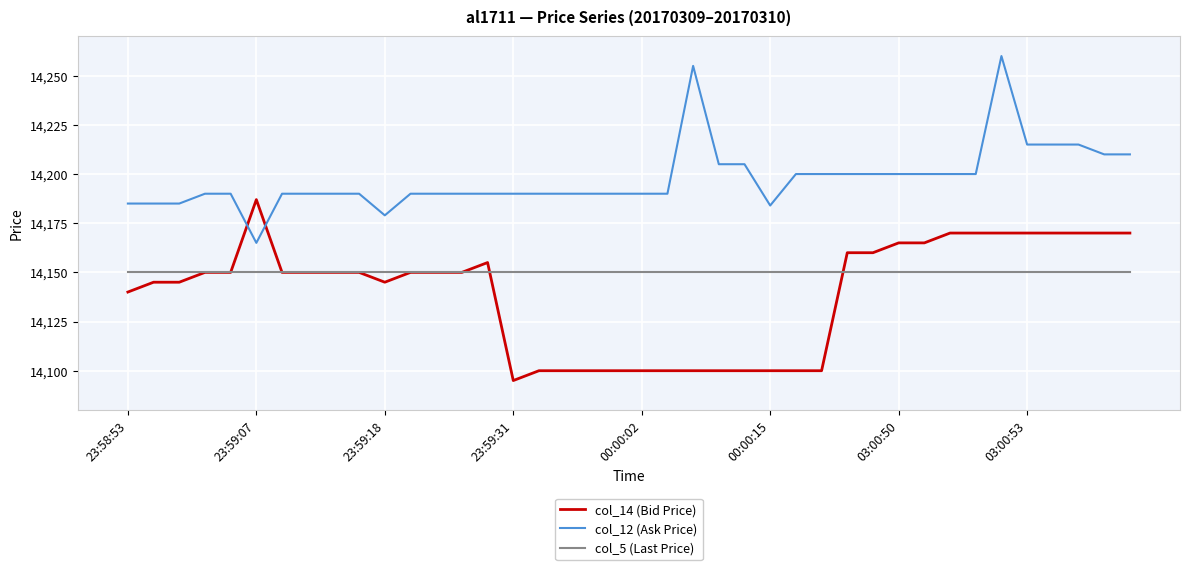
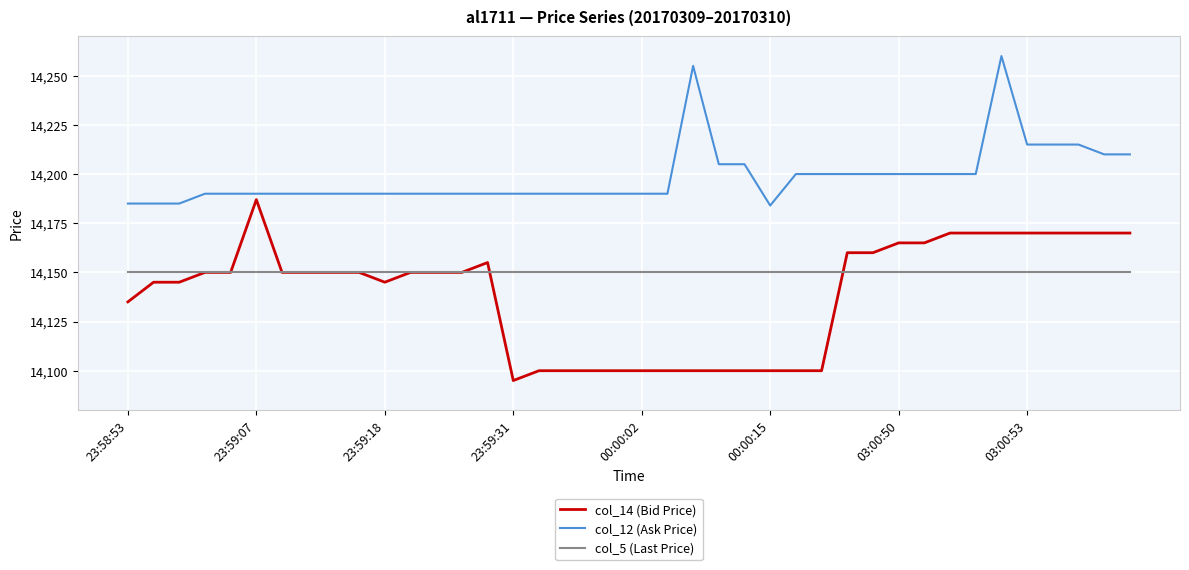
col_14 (Bid Price), 23:58:53: 14,140 -> 14,135
col_12 (Ask Price), 23:59:07: 14,165 -> 14,190
col_12 (Ask Price), 23:59:18: 14,179 -> 14,190
